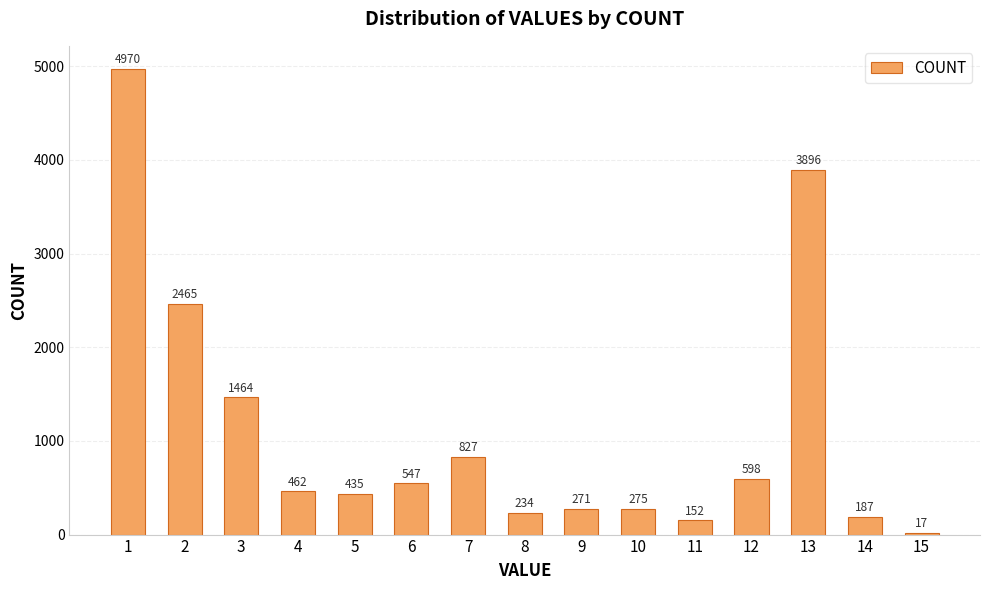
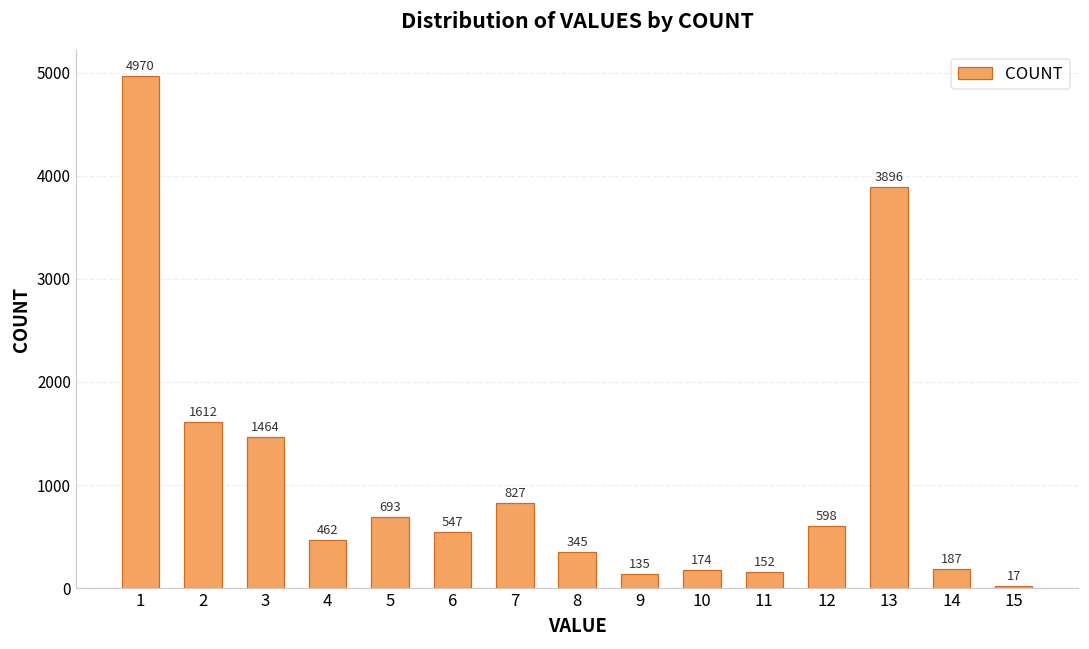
2: 2465 -> 1612
5: 435 -> 693
8: 234 -> 345
9: 271 -> 135
10: 275 -> 174
